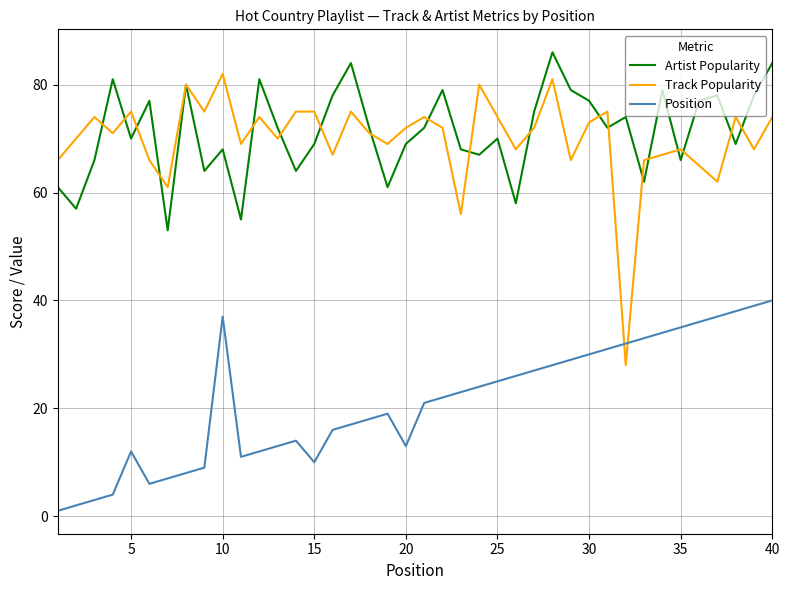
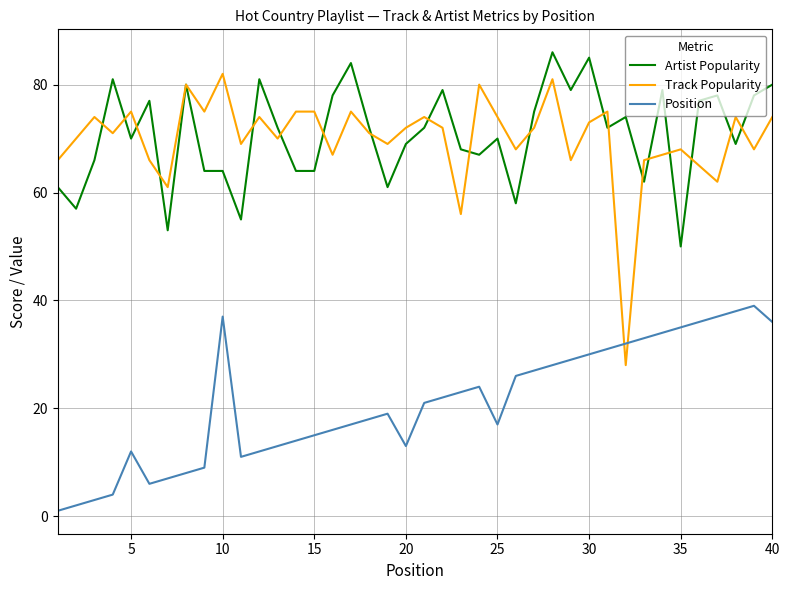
Artist Popularity, 10: 68 -> 64
Artist Popularity, 15: 69 -> 64
Position, 15: 10 -> 15
Position, 25: 25 -> 17
Artist Popularity, 30: 77 -> 85
Artist Popularity, 35: 66 -> 50
Artist Popularity, 40: 84 -> 80
Position, 40: 40 -> 36
